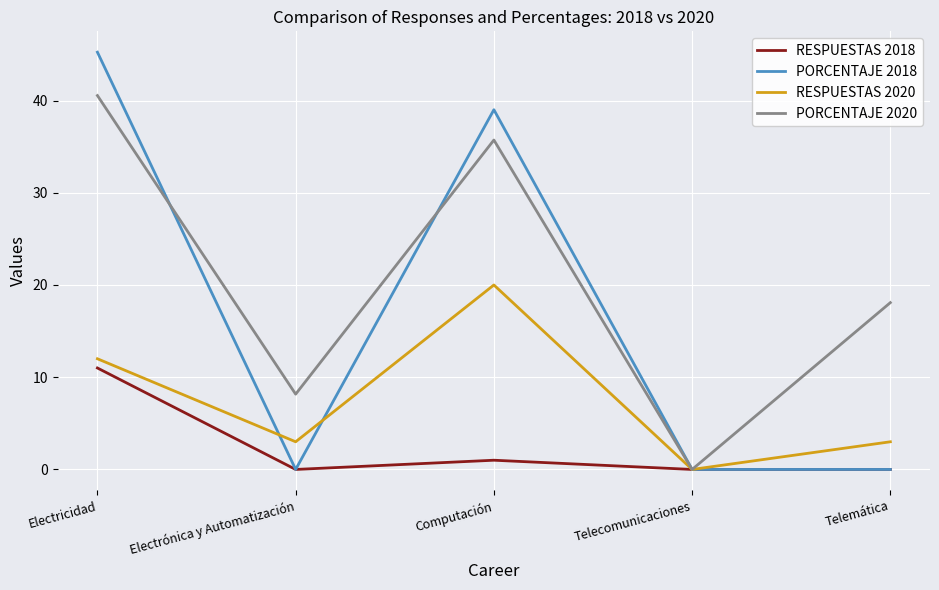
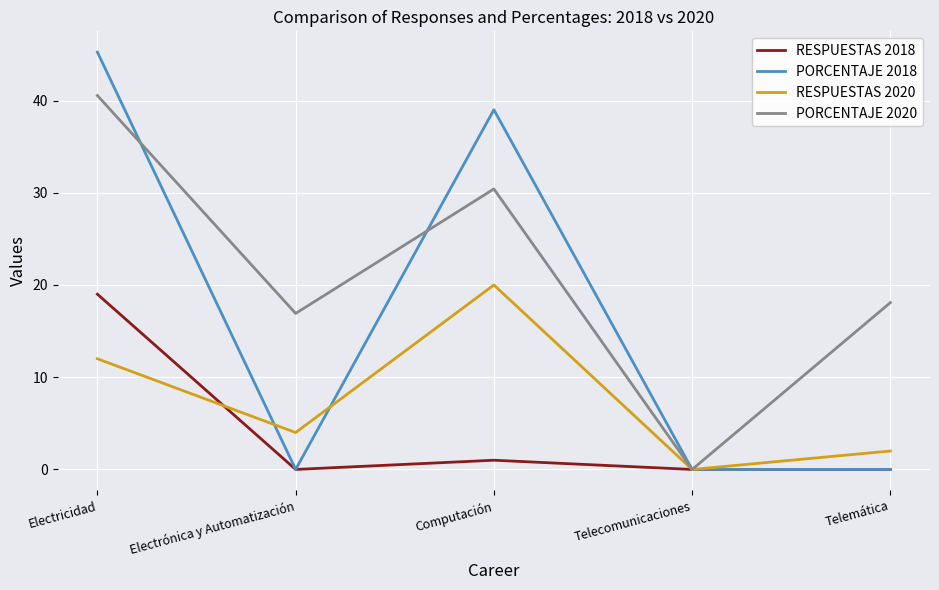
RESPUESTAS 2018, Electricidad: 11 -> 19
RESPUESTAS 2020, Electrónica y Automatización: 3 -> 4
PORCENTAJE 2020, Electrónica y Automatización: 8 -> 17
PORCENTAJE 2020, Computación: 36 -> 30
RESPUESTAS 2020, Telemática: 3 -> 2
